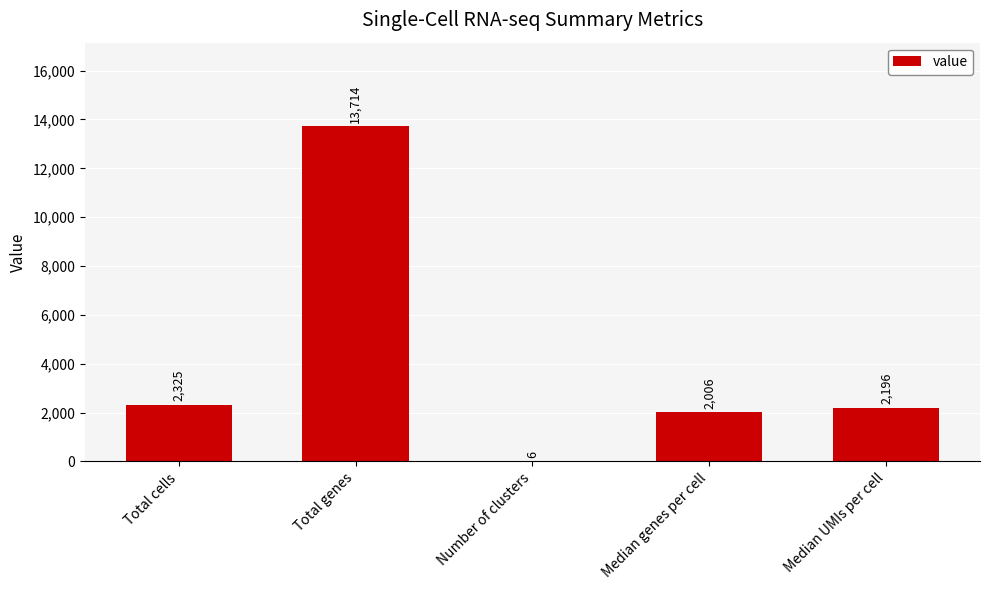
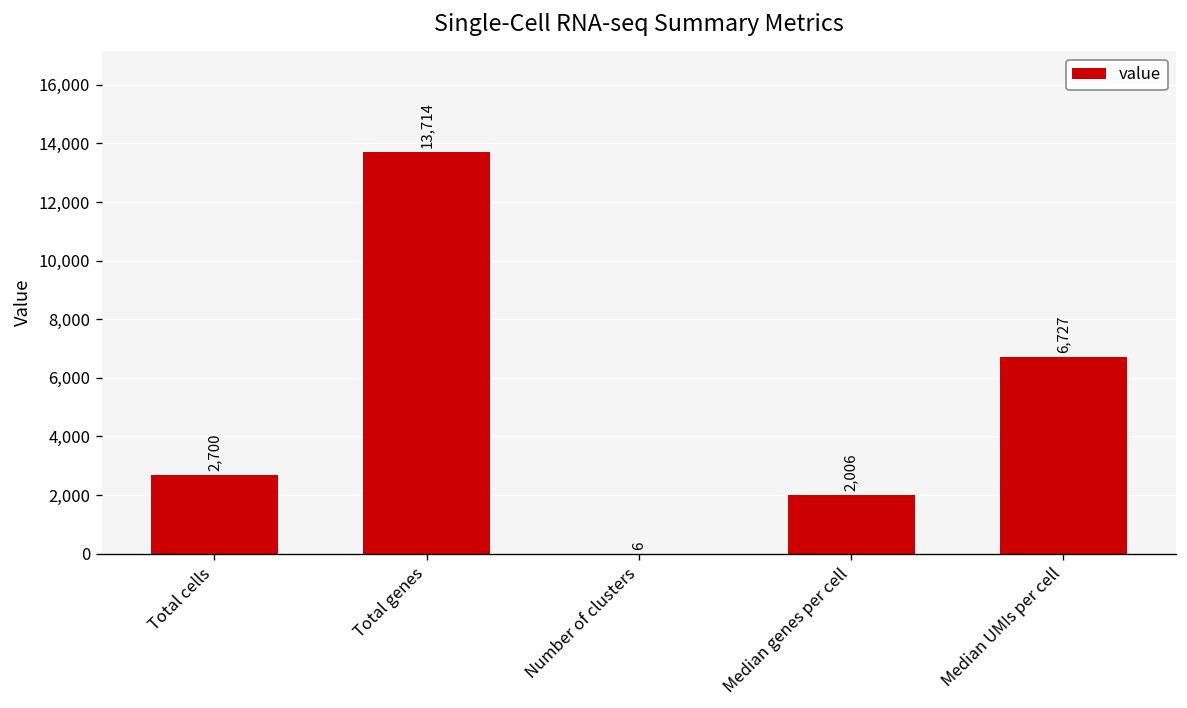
Total cells: 2,325 -> 2,700
Median UMIs per cell: 2,196 -> 6,727
